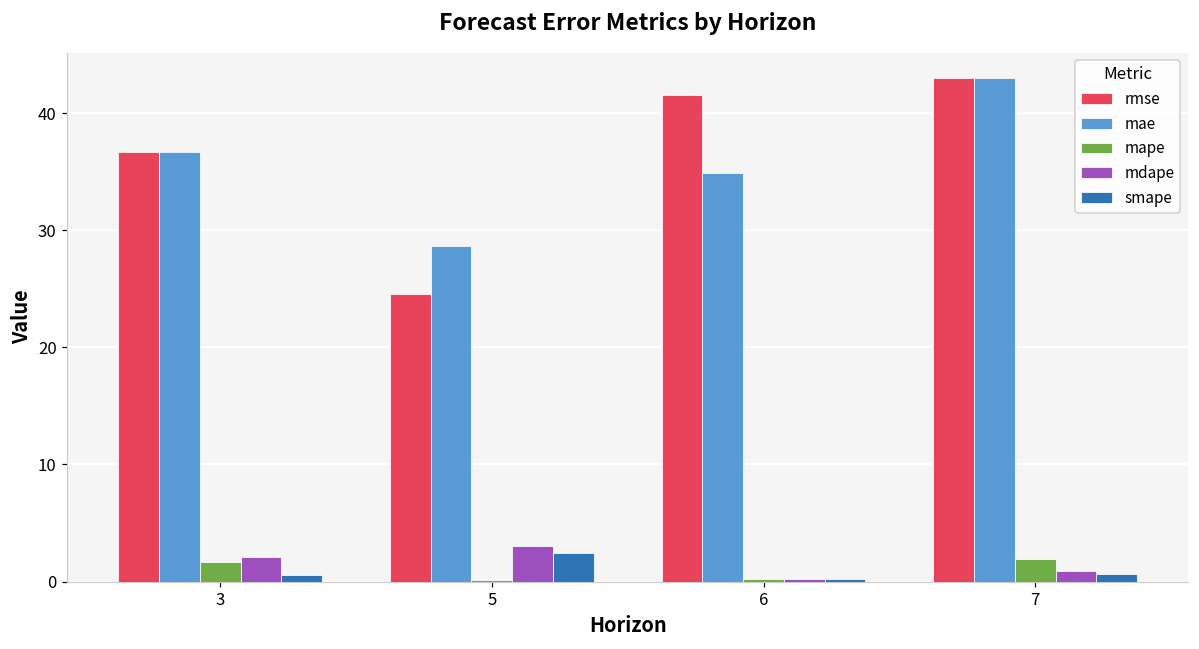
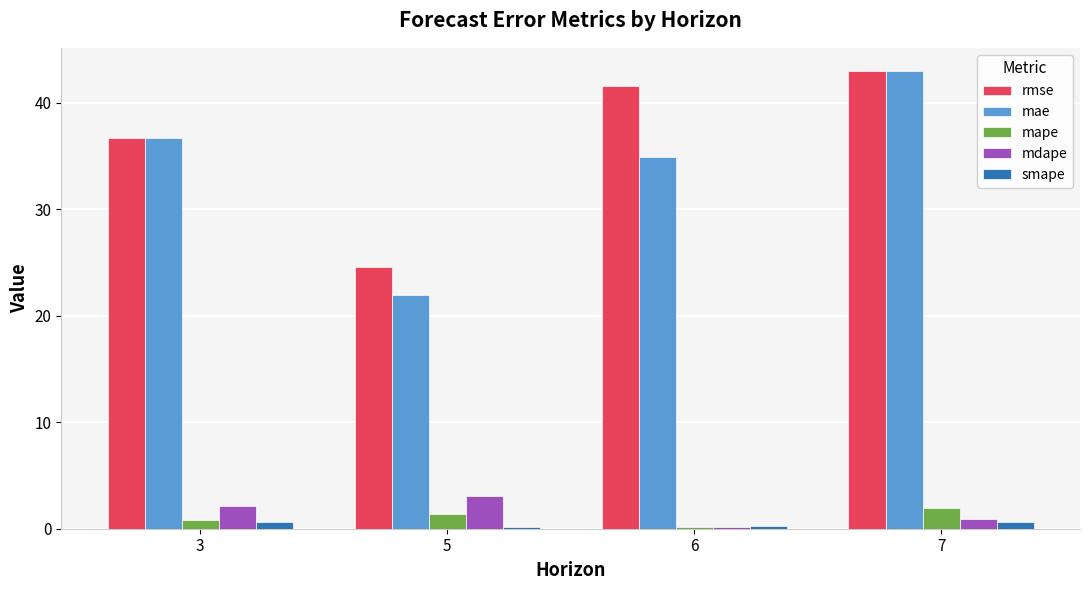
mape, 3: 1.6 -> 0.8
mae, 5: 28.7 -> 21.9
mape, 5: 0.2 -> 1.4
smape, 5: 2.4 -> 0.2
